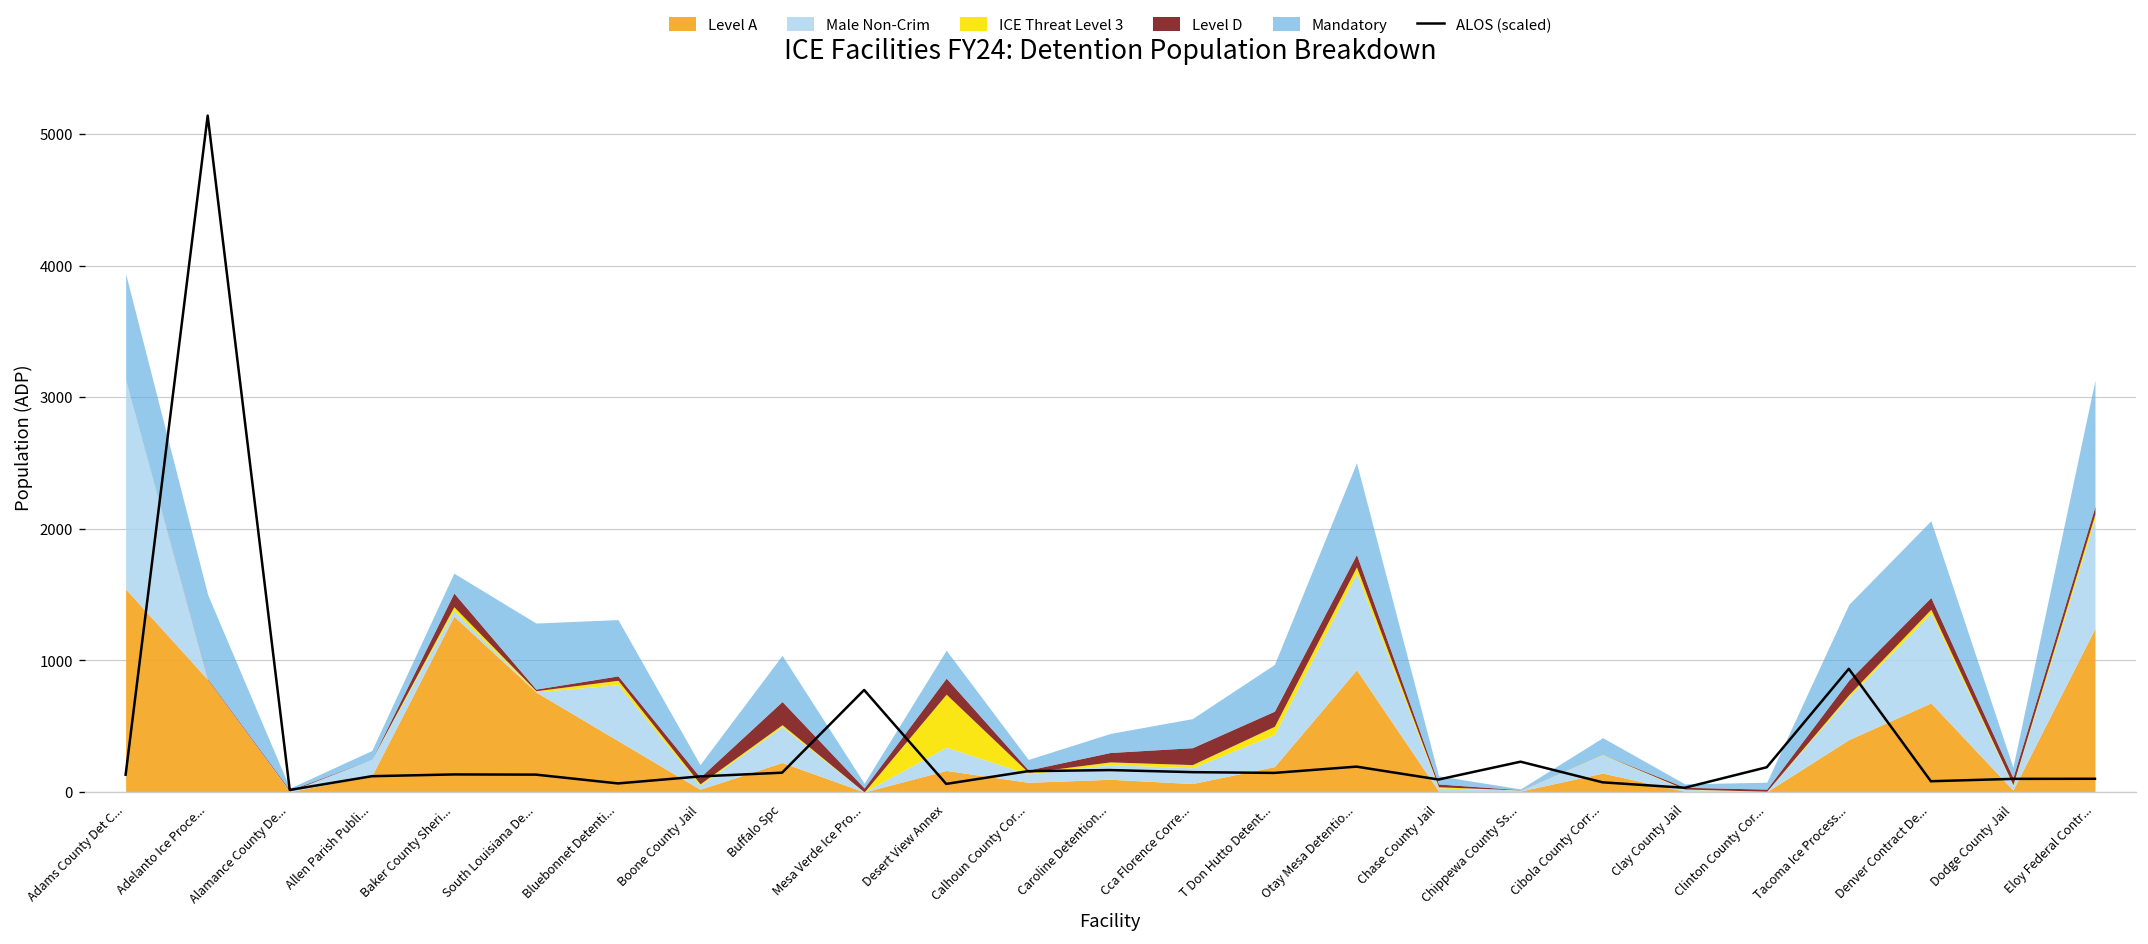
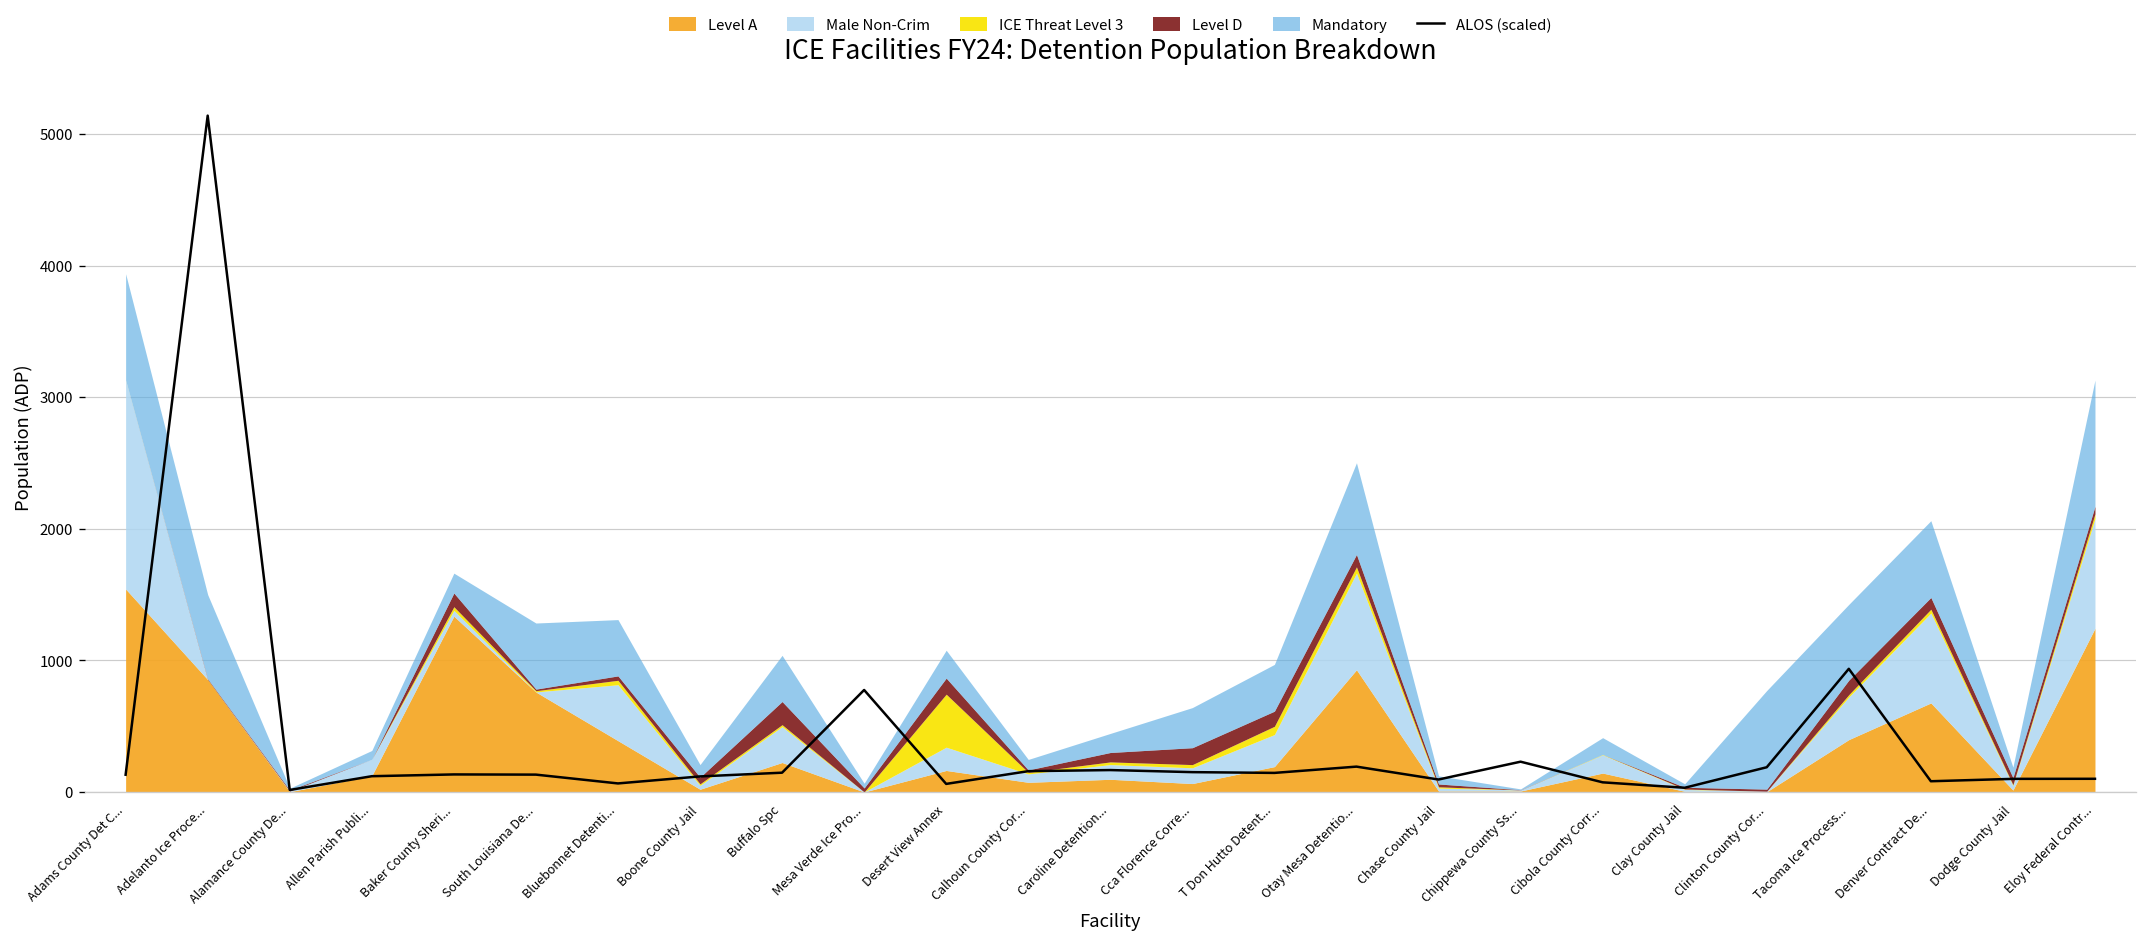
Mandatory, Cca Florence Corre...: 220 -> 300
Mandatory, Clinton County Cor...: 50 -> 750
